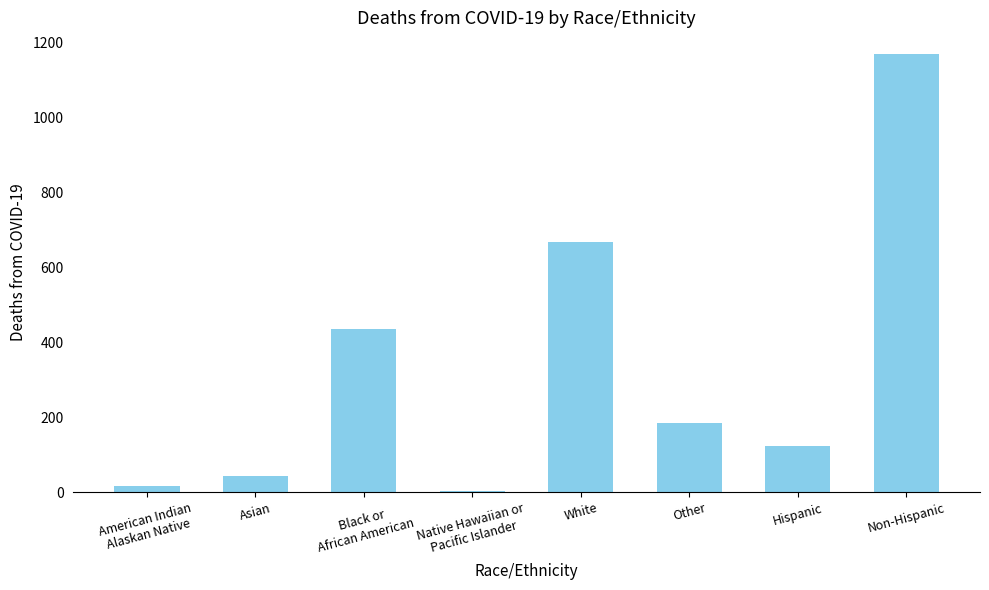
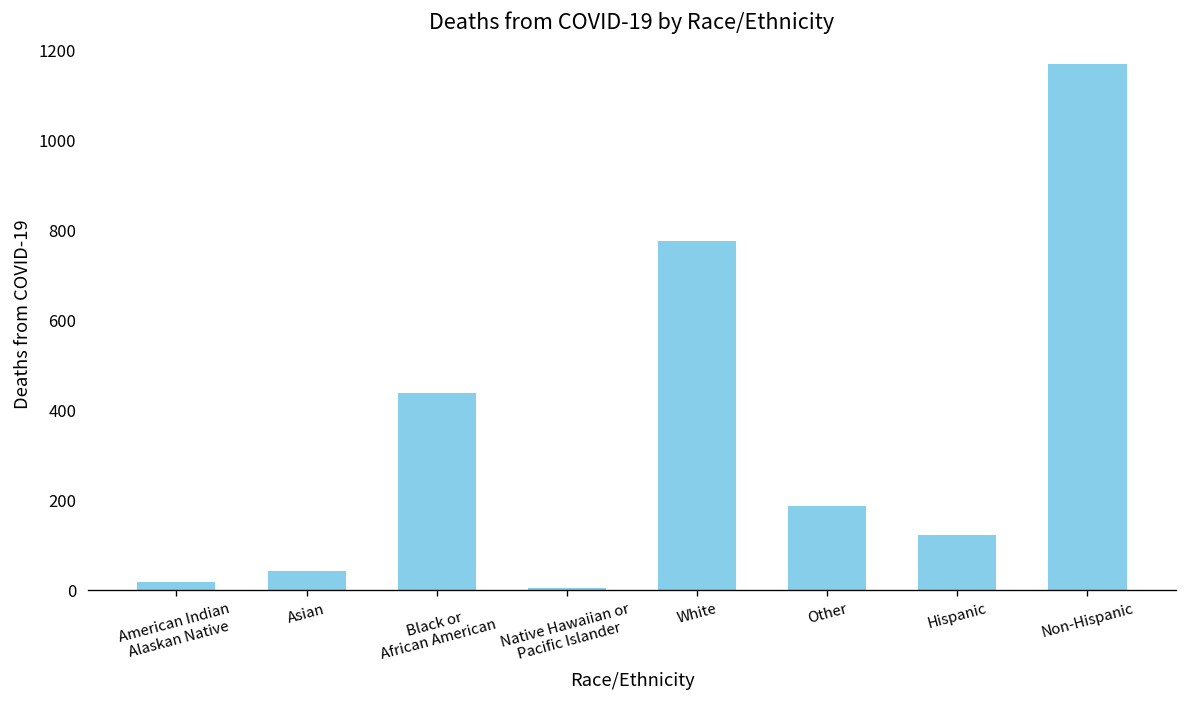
White: 670 -> 780
